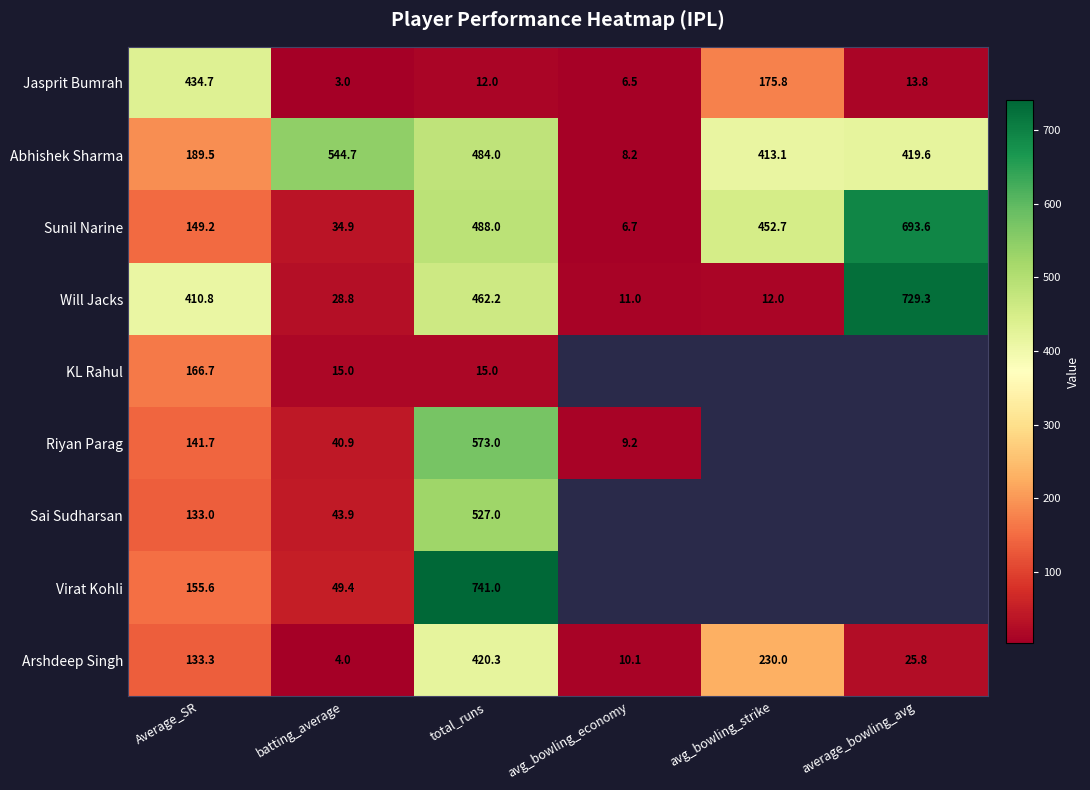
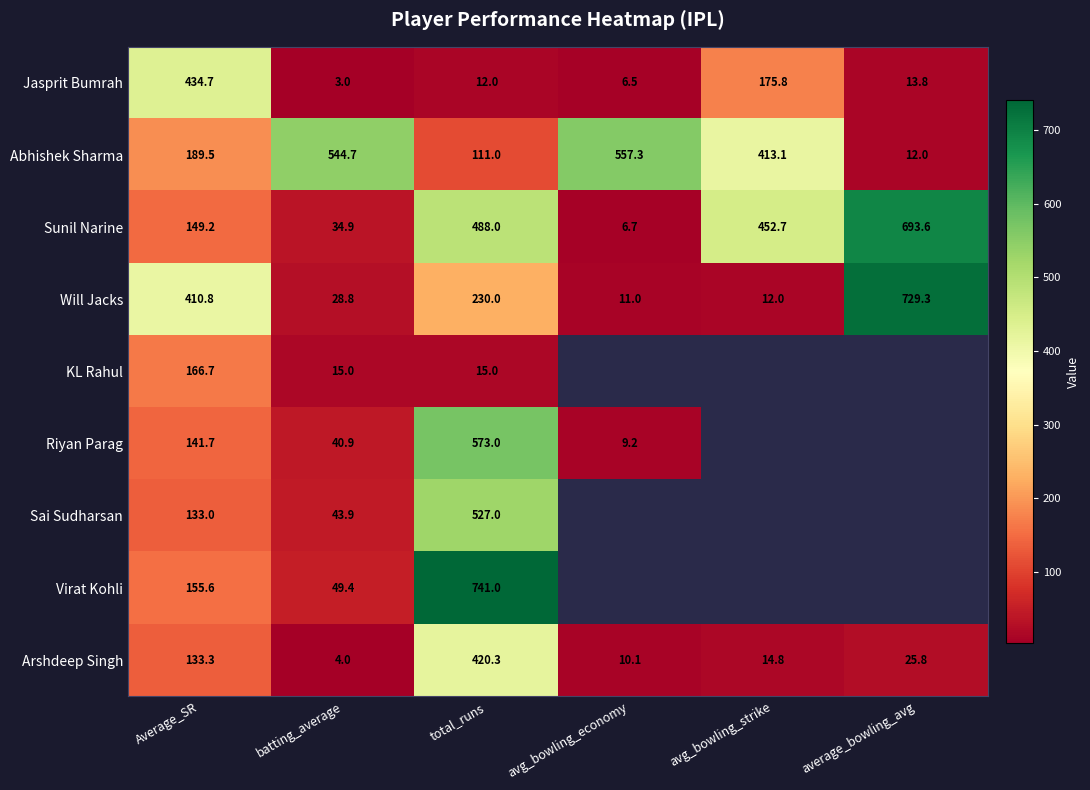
Abhishek Sharma, total_runs: 484.0 -> 111.0
Abhishek Sharma, avg_bowling_economy: 8.2 -> 557.3
Abhishek Sharma, average_bowling_avg: 419.6 -> 12.0
Will Jacks, total_runs: 462.2 -> 230.0
Arshdeep Singh, avg_bowling_strike: 230.0 -> 14.8
